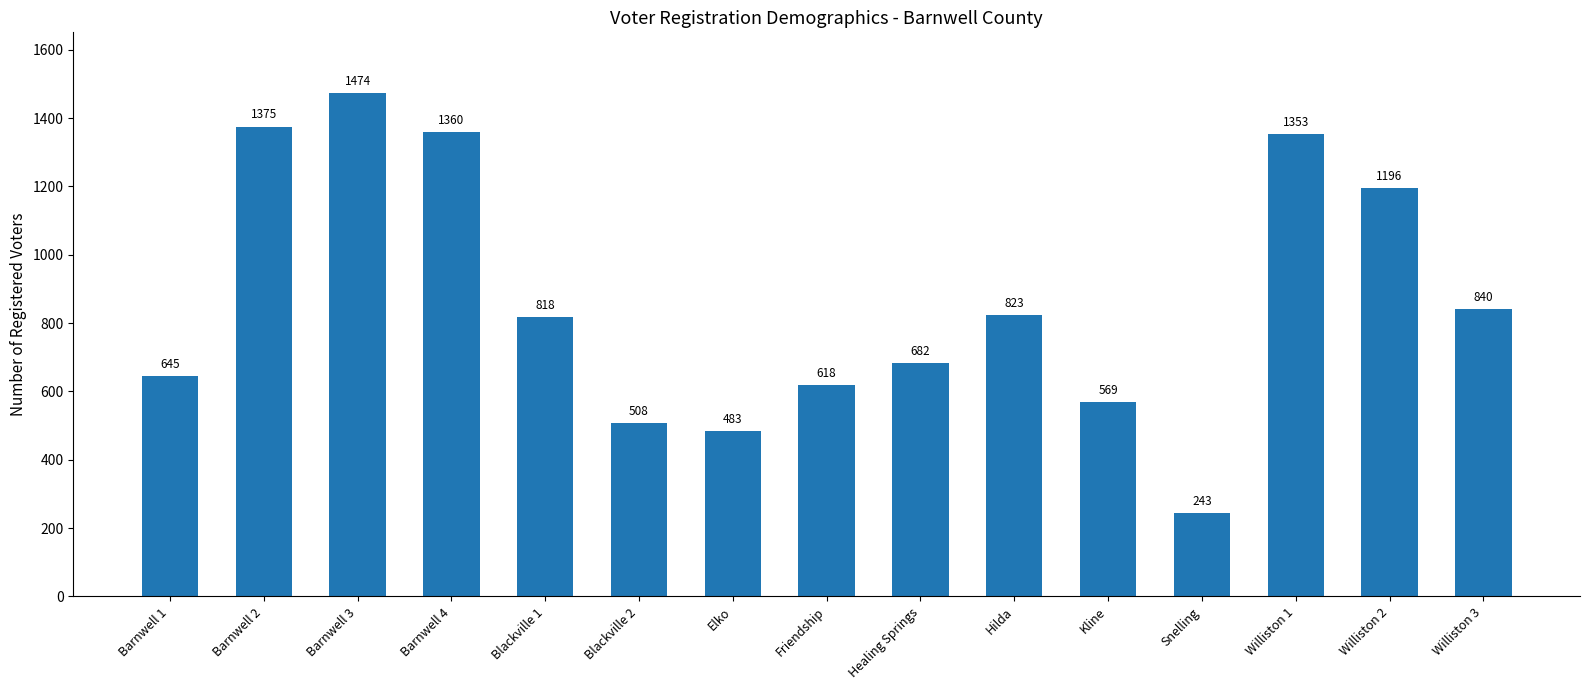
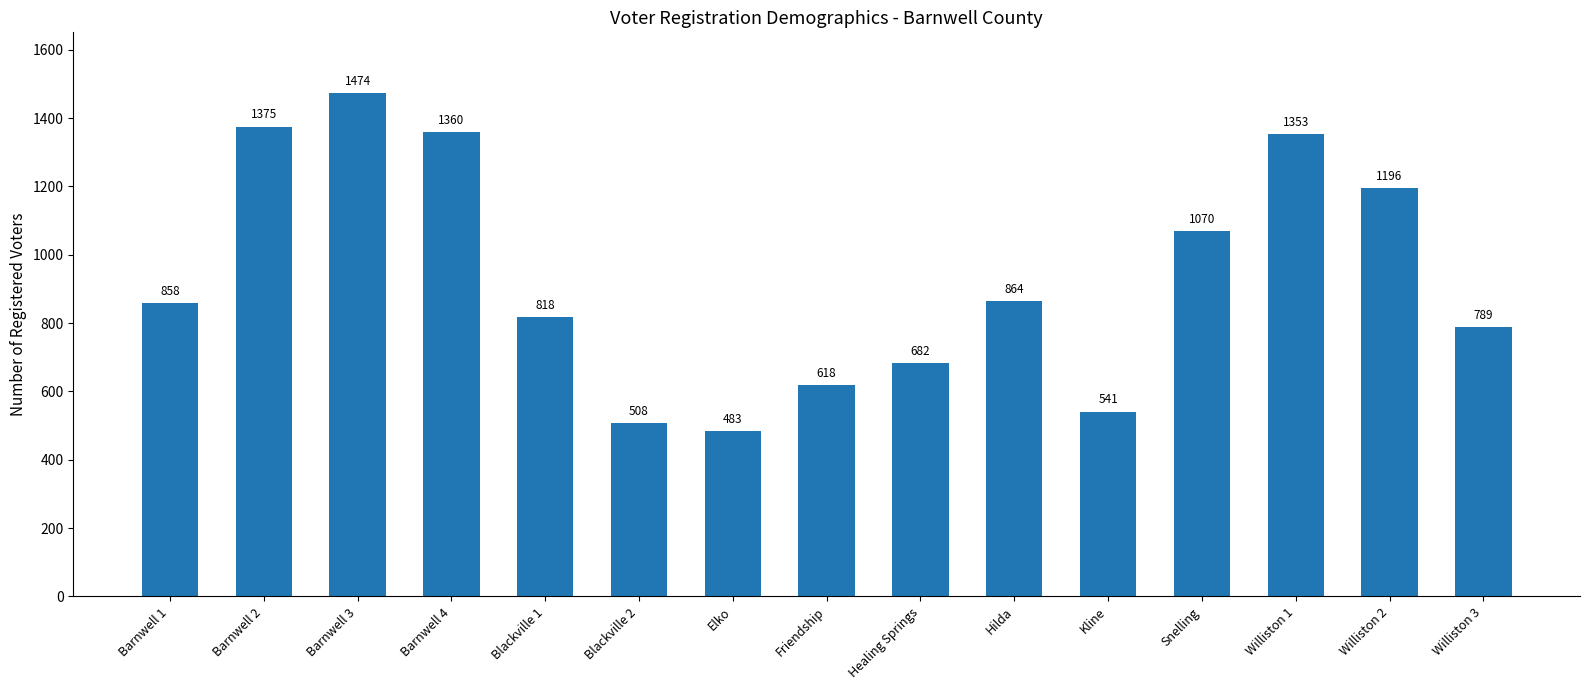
Barnwell 1: 645 -> 858
Hilda: 823 -> 864
Kline: 569 -> 541
Snelling: 243 -> 1070
Williston 3: 840 -> 789
